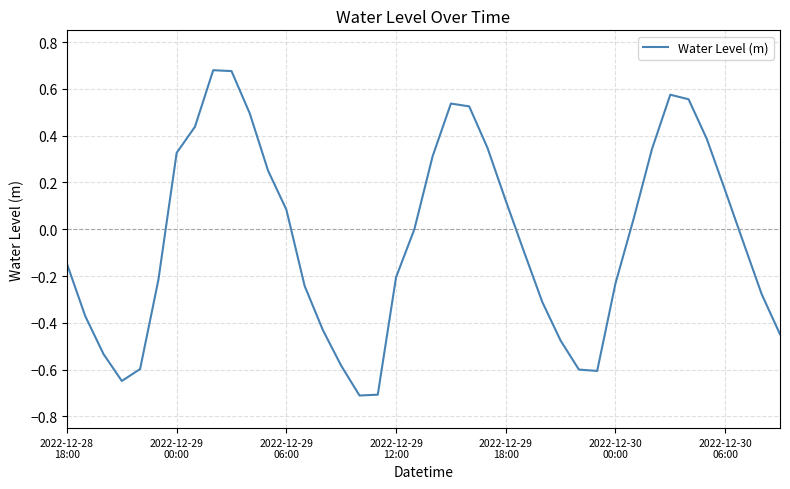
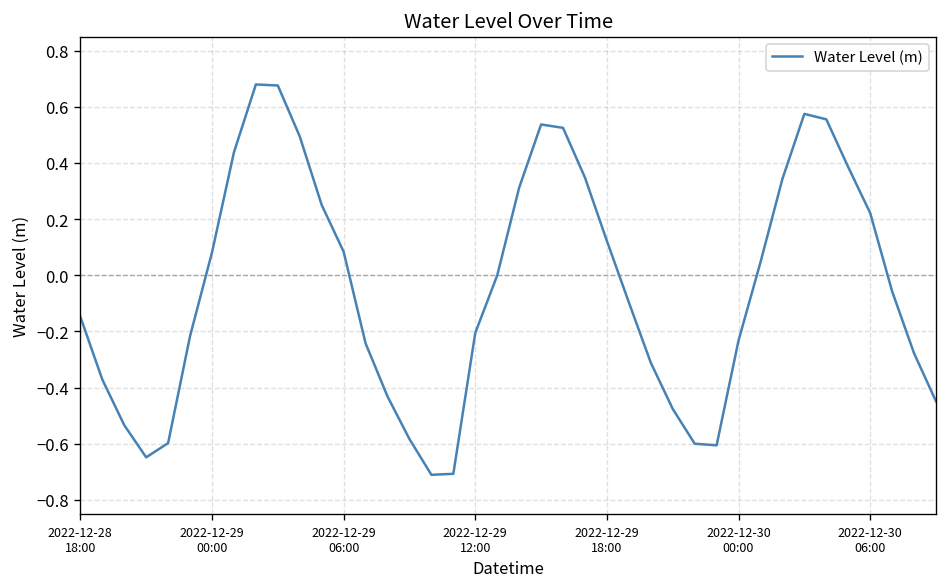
2022-12-29 00:00: 0.33 -> 0.08
2022-12-30 06:00: 0.17 -> 0.22
